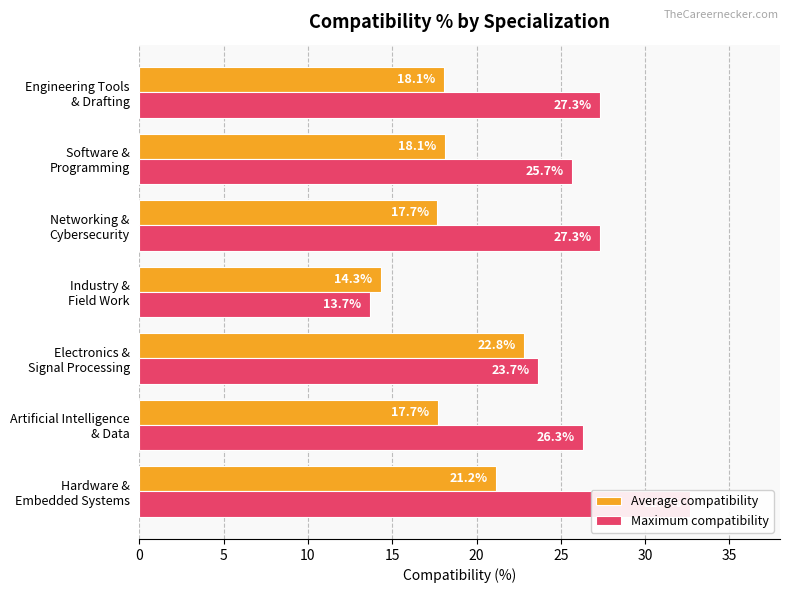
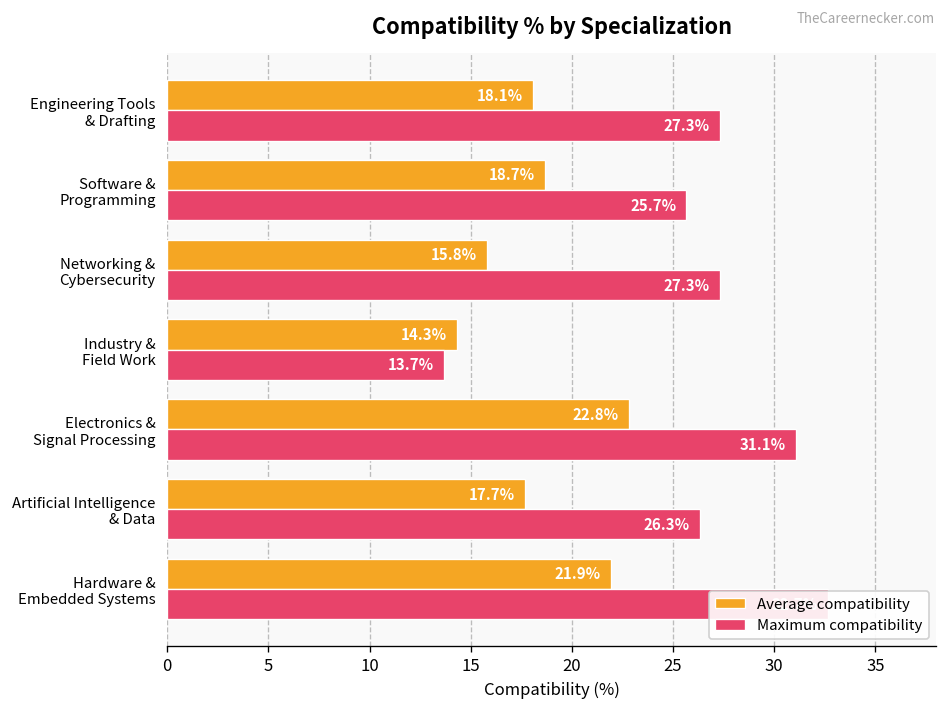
Average compatibility, Software & Programming: 18.1% -> 18.7%
Average compatibility, Networking & Cybersecurity: 17.7% -> 15.8%
Maximum compatibility, Electronics & Signal Processing: 23.7% -> 31.1%
Average compatibility, Hardware & Embedded Systems: 21.2% -> 21.9%
